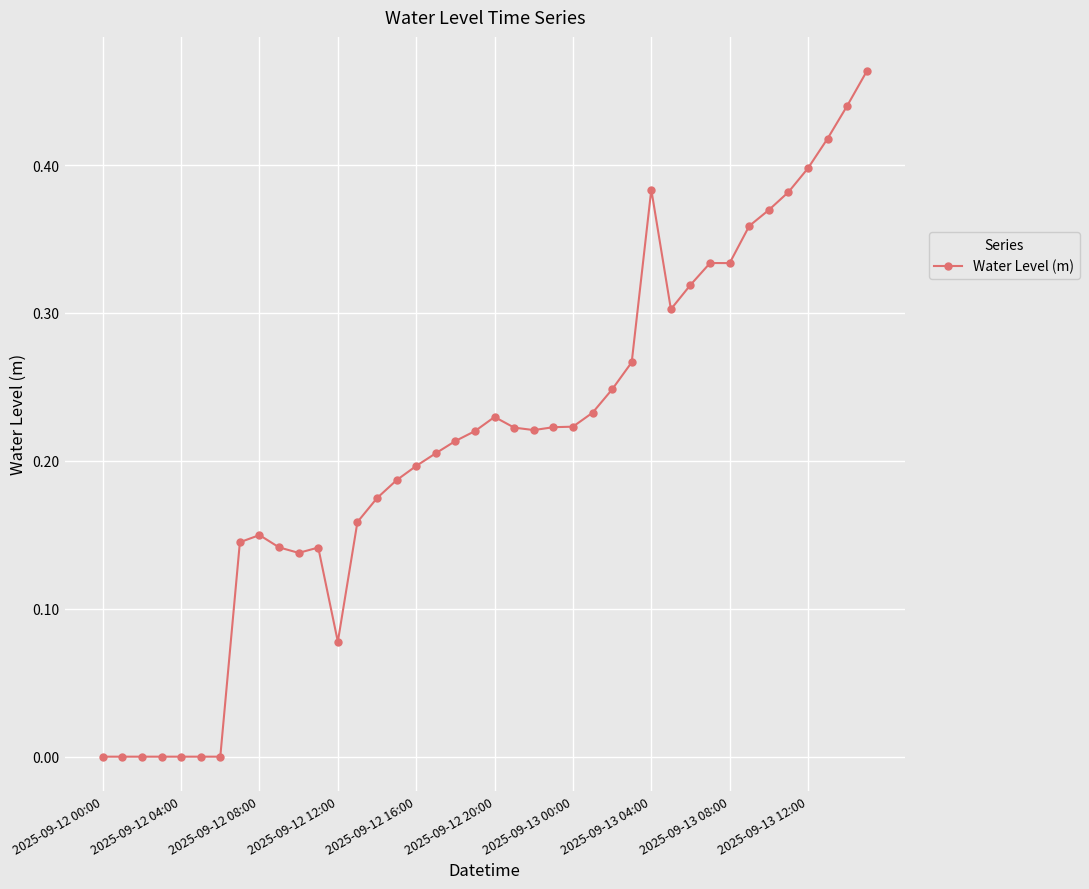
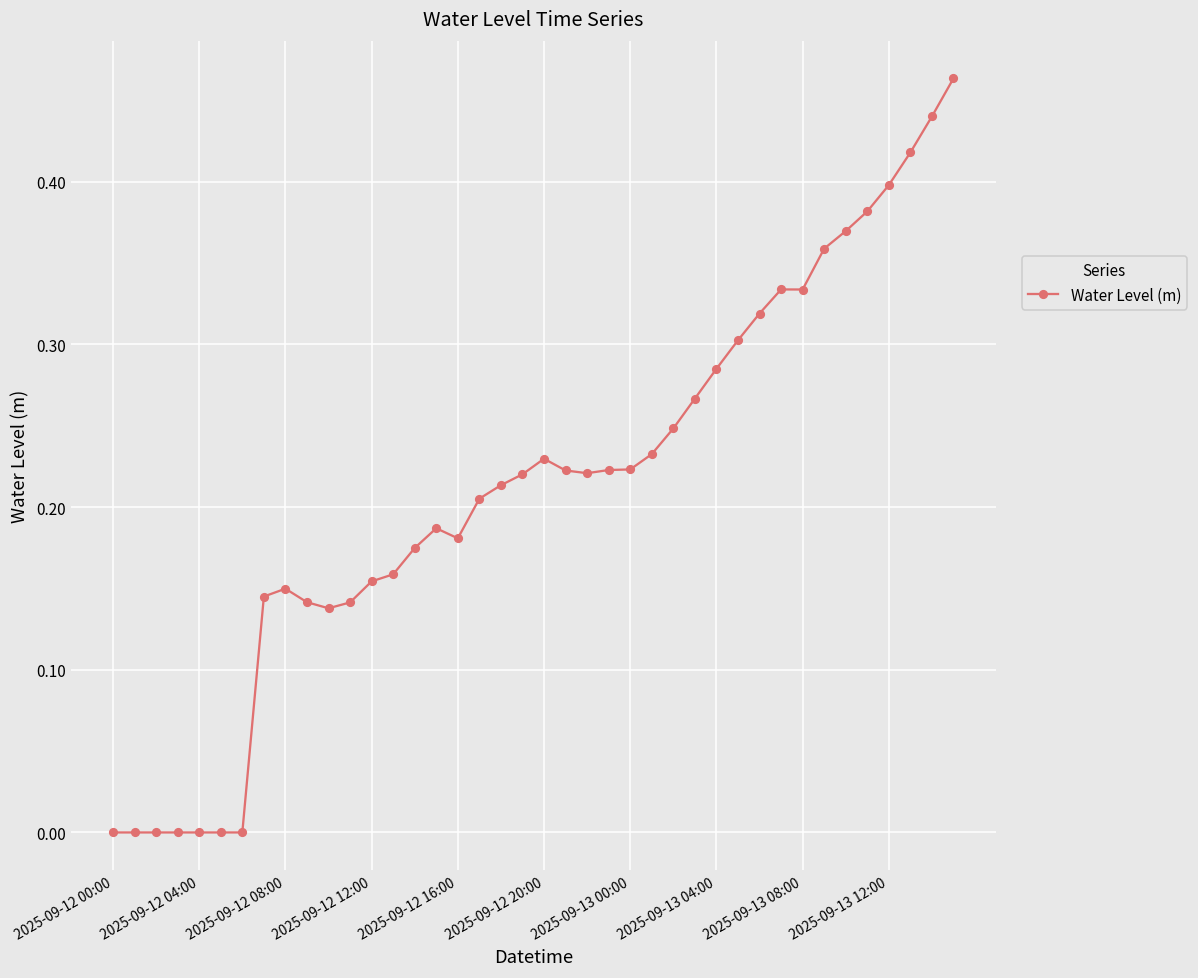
2025-09-12 12:00: 0.078 -> 0.154
2025-09-12 16:00: 0.197 -> 0.181
2025-09-13 04:00: 0.383 -> 0.285
